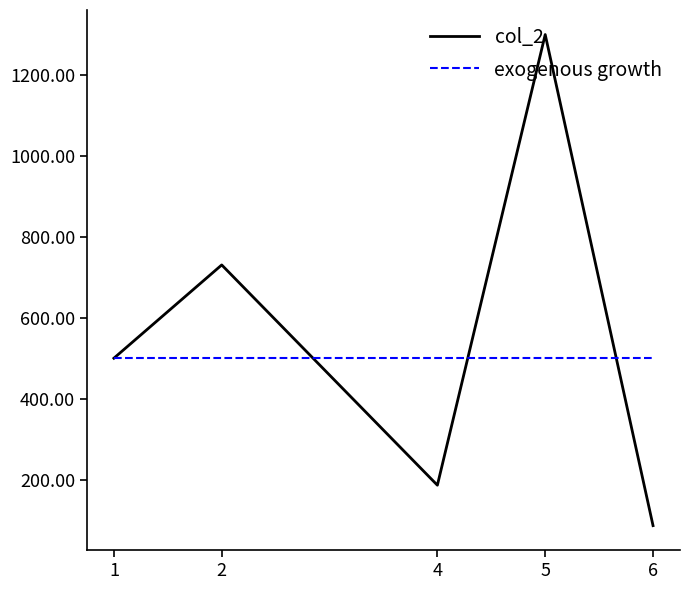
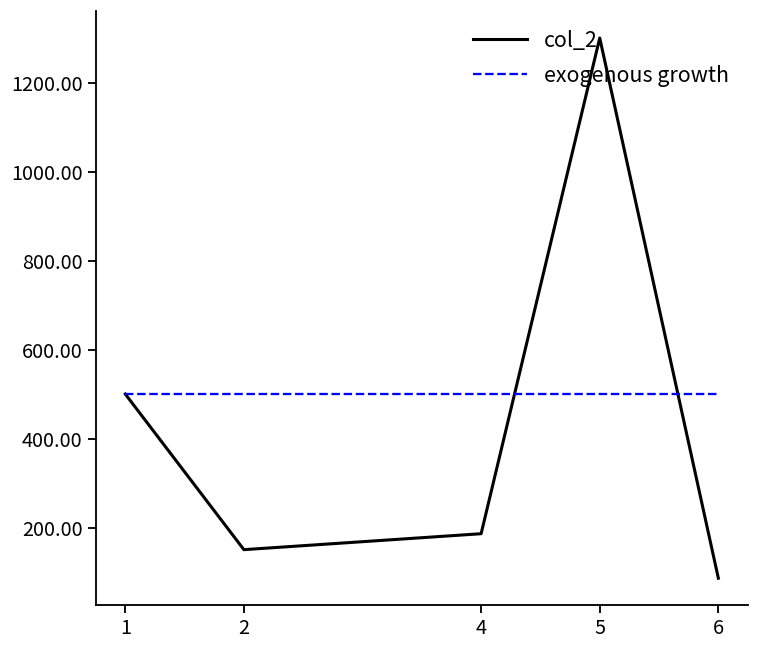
col_2, 2: 730 -> 150
